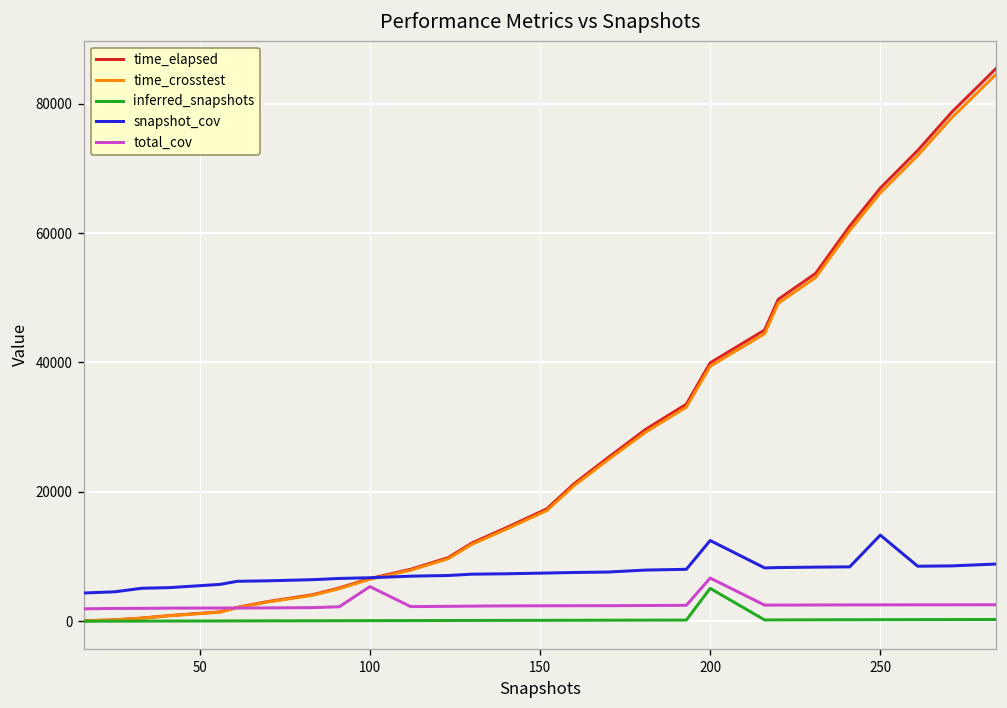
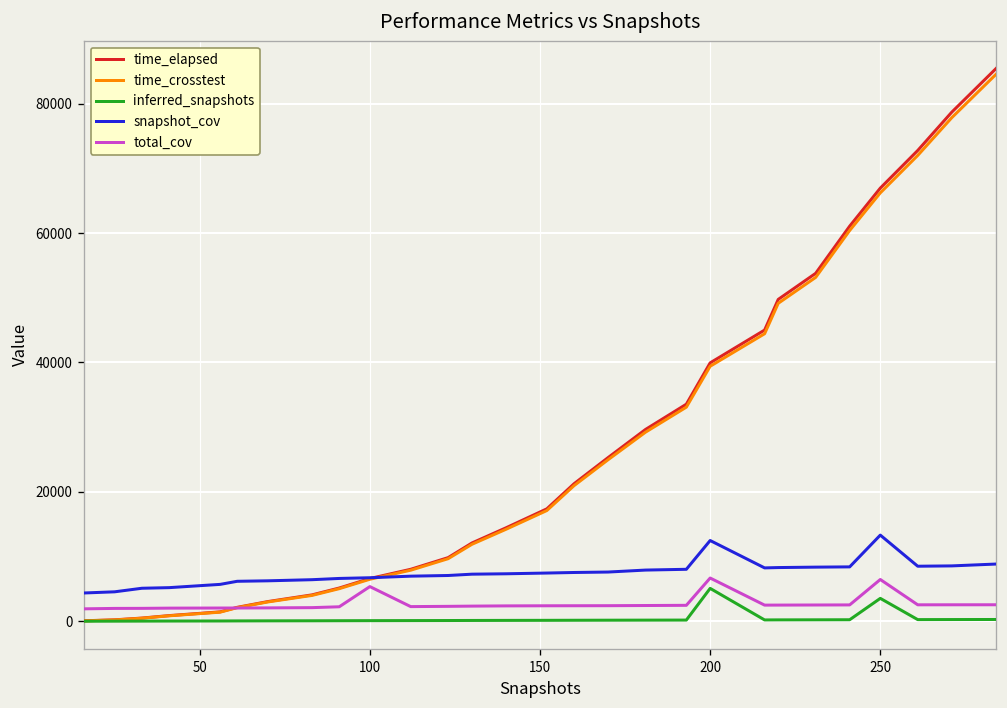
inferred_snapshots, 250: 0 -> 4000
total_cov, 250: 3000 -> 6000
